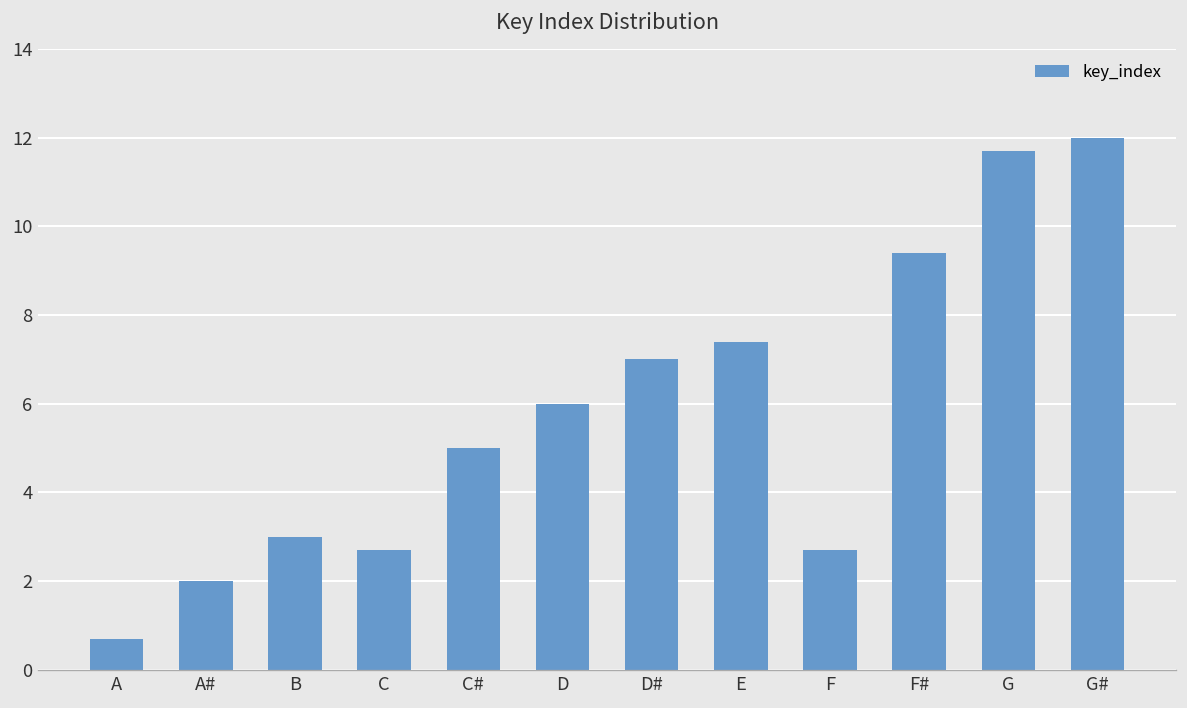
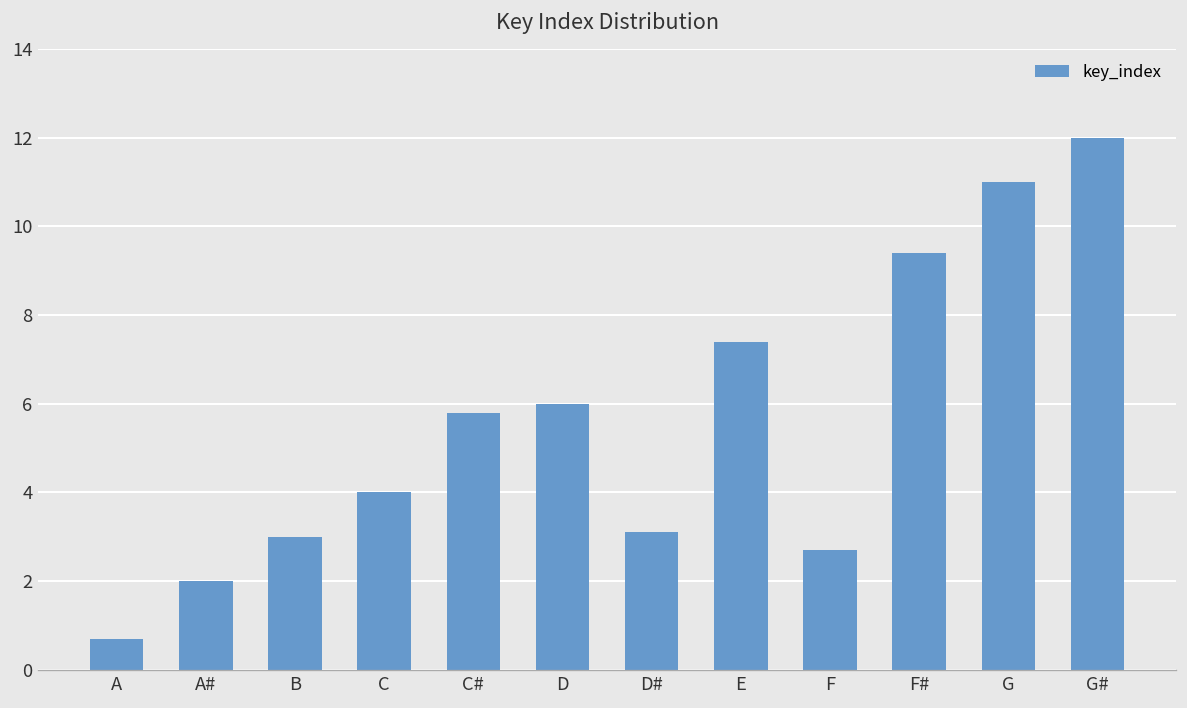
C: 2.7 -> 4.0
C#: 5.0 -> 5.8
D#: 7.0 -> 3.1
G: 11.7 -> 11.0
